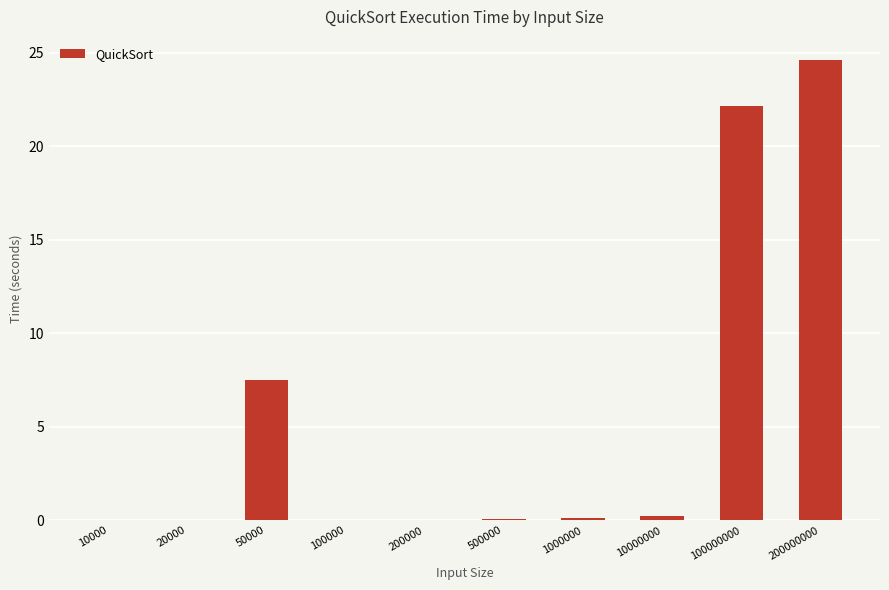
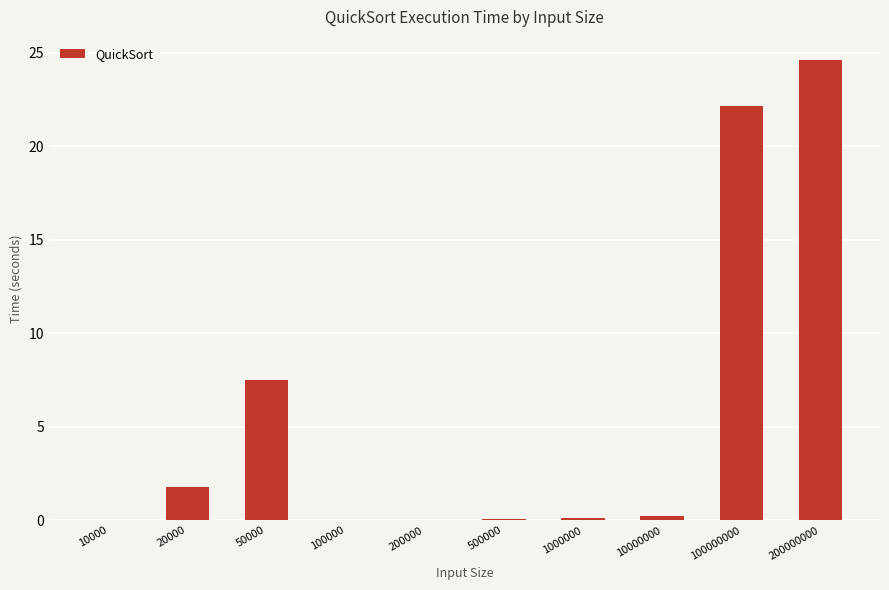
20000: 0.0 -> 1.8
